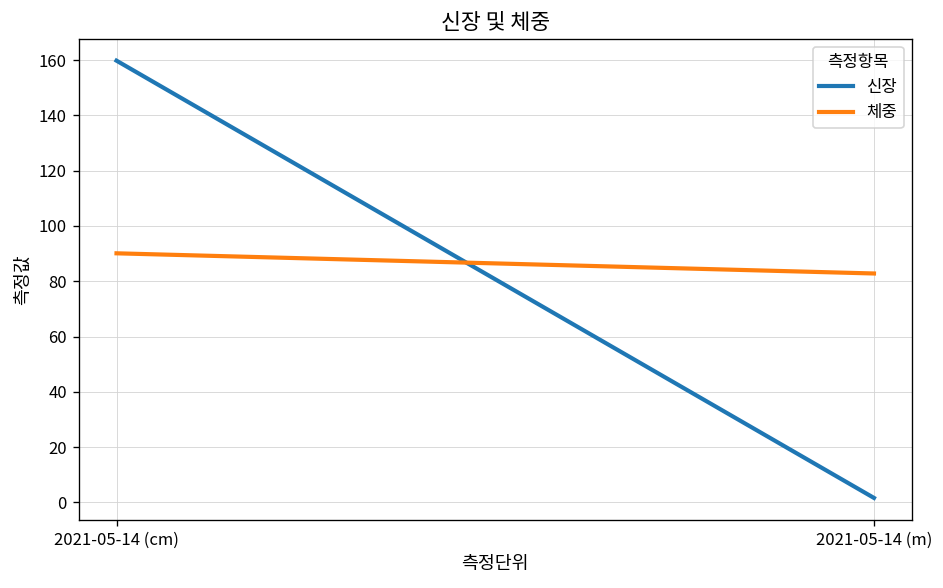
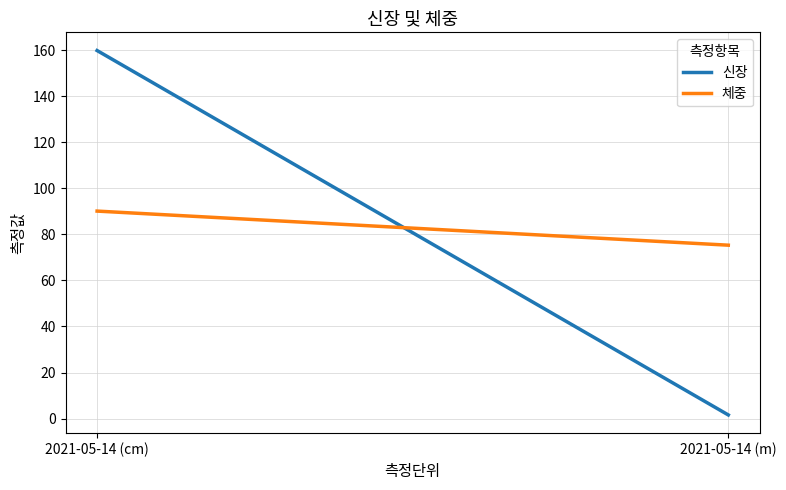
체중, 2021-05-14 (m): 83 -> 75
